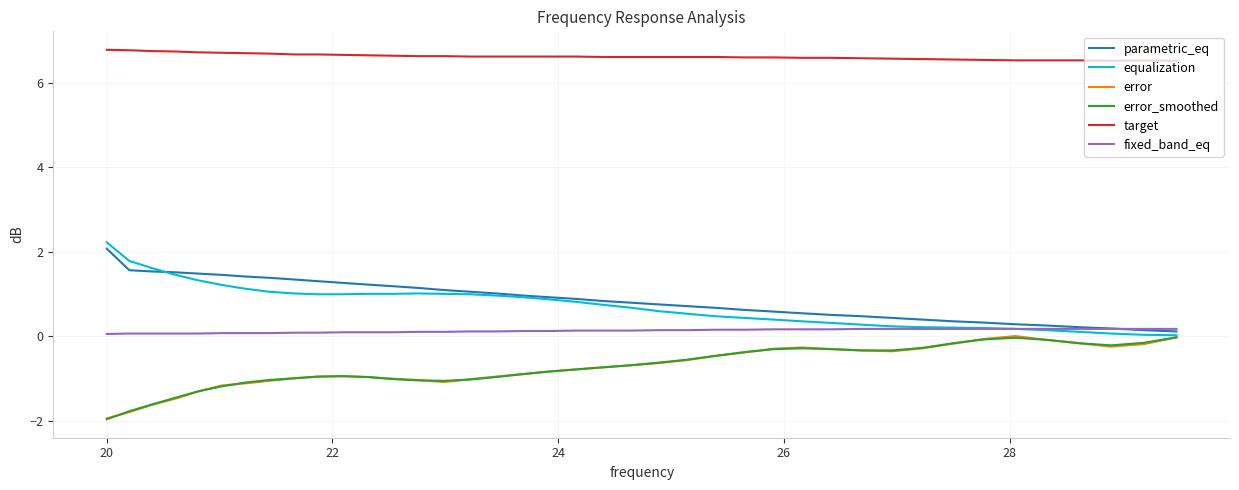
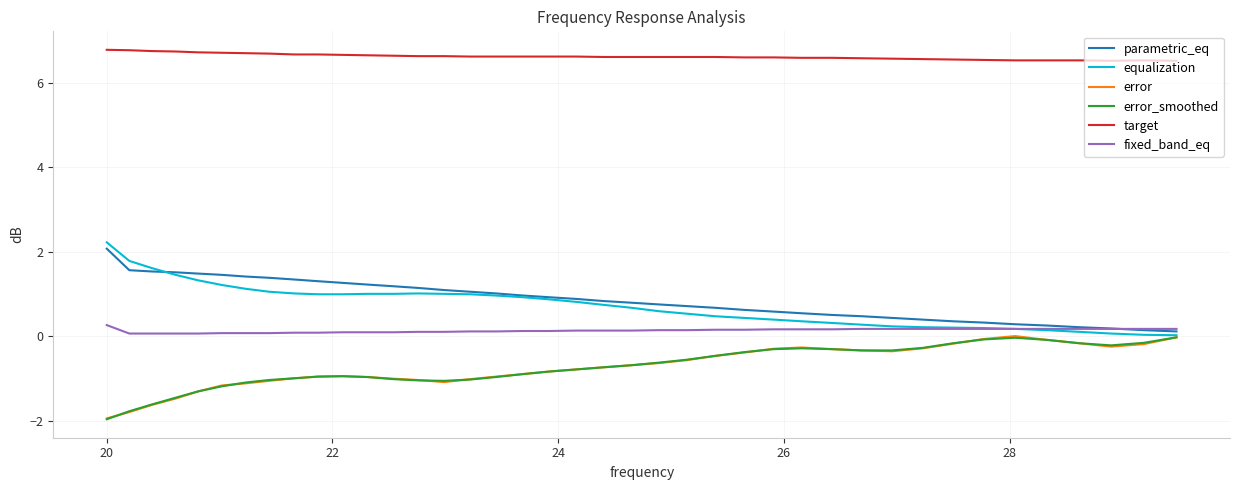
fixed_band_eq, 20: 0.1 -> 0.3
